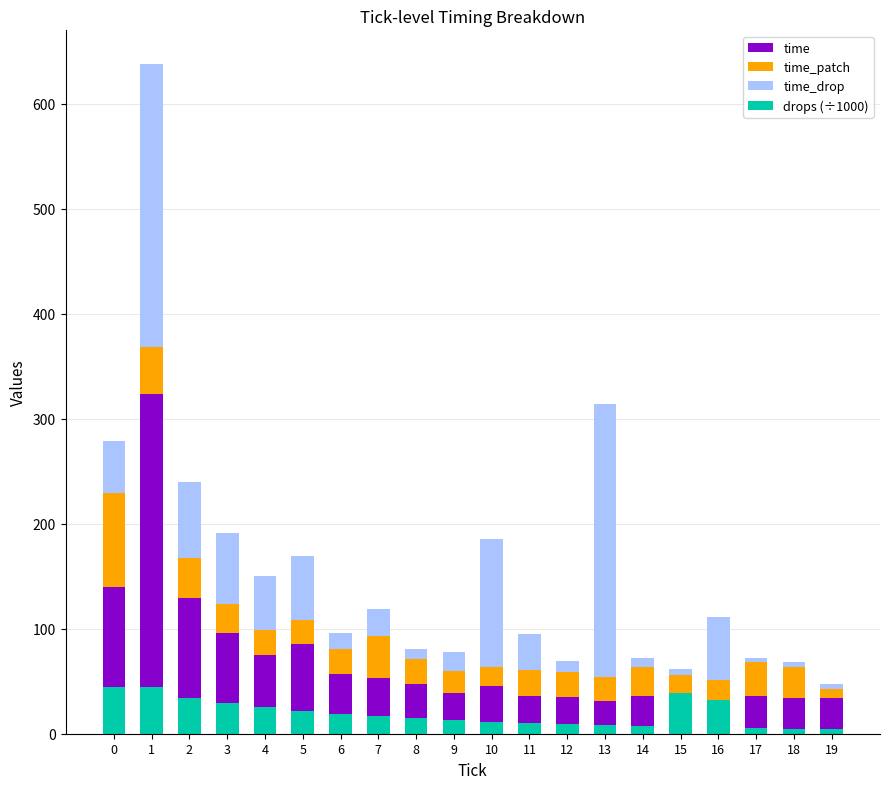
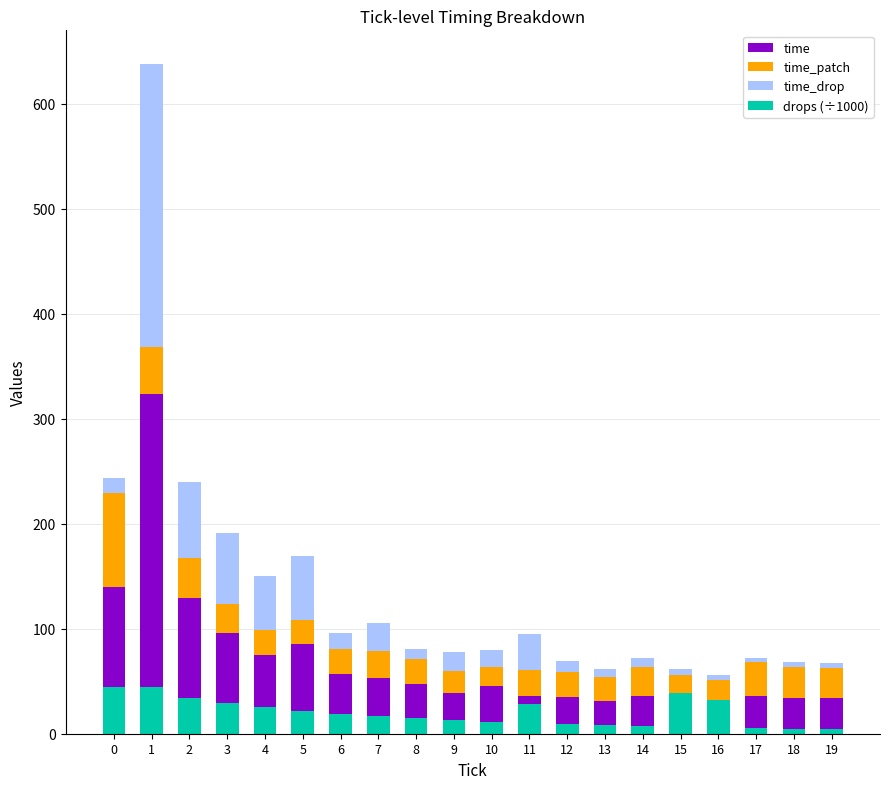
time_drop, 0: 50 -> 15
time_patch, 7: 40 -> 26
time_drop, 10: 121 -> 16
drops (÷1000), 11: 10 -> 28
time_drop, 13: 260 -> 8
time_drop, 16: 60 -> 5
time_patch, 19: 9 -> 29
